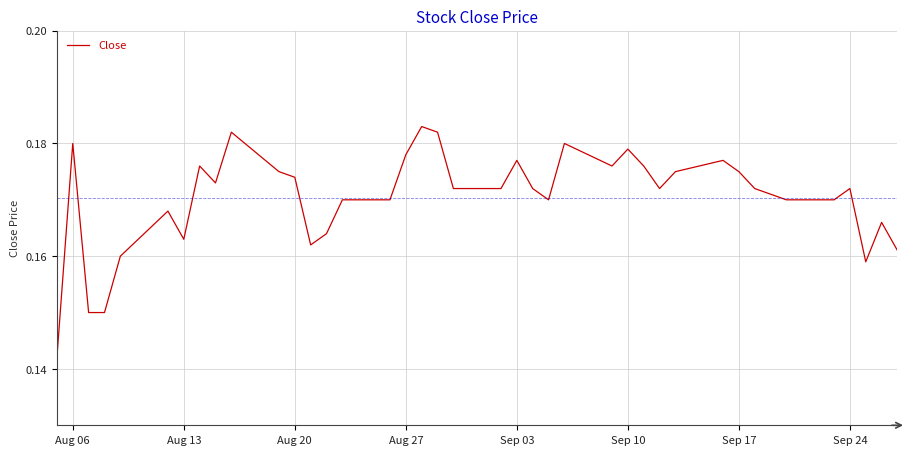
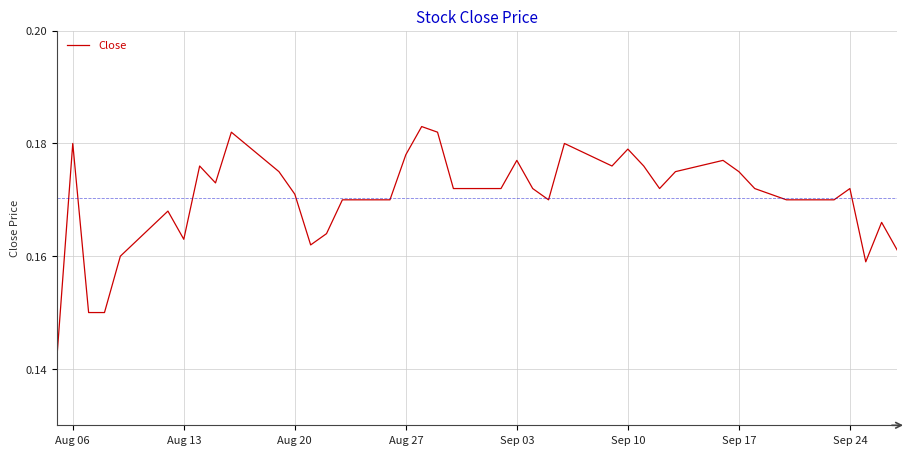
Aug 20: 0.174 -> 0.171
